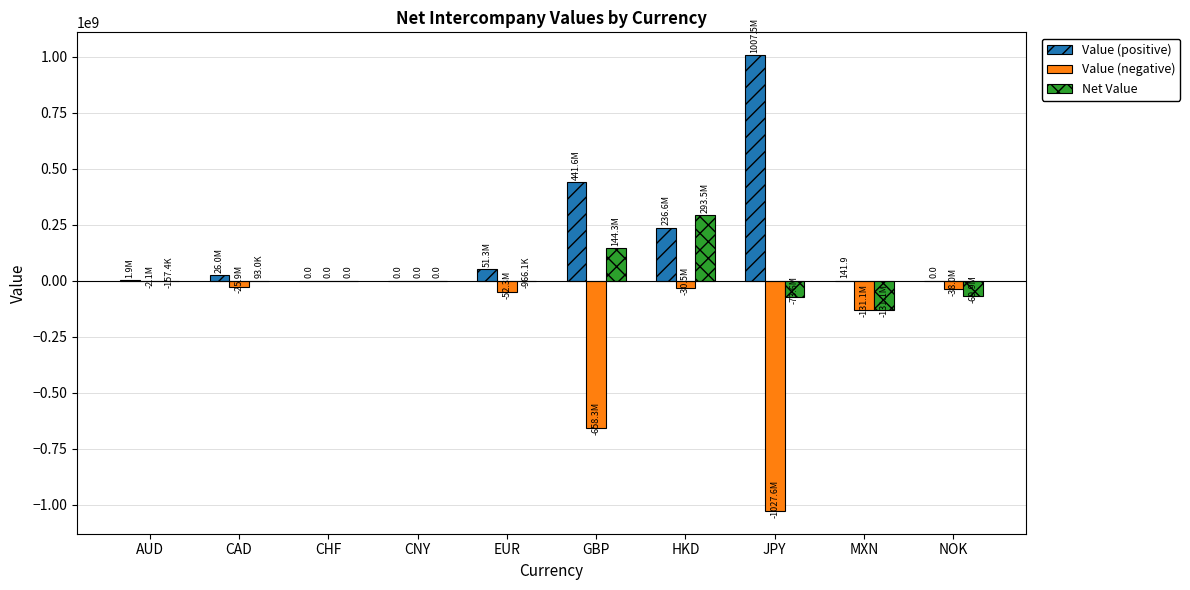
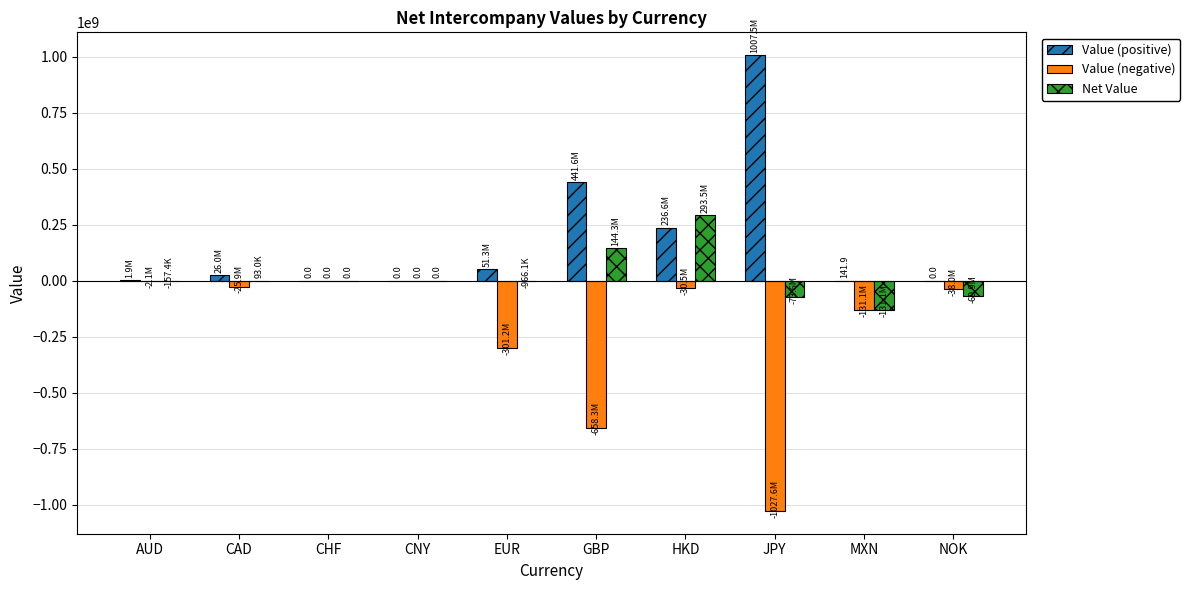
Value (negative), EUR: -52.3M -> -301.2M
